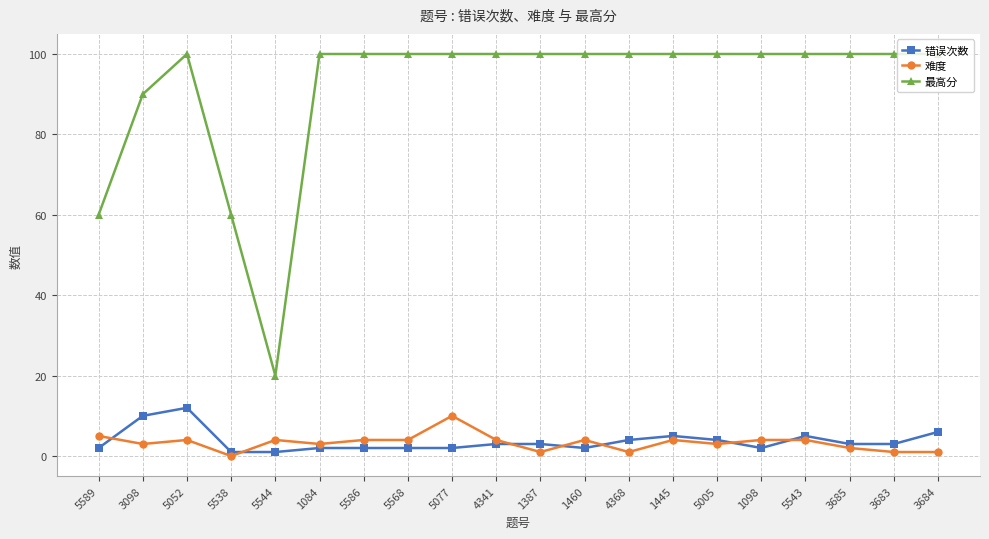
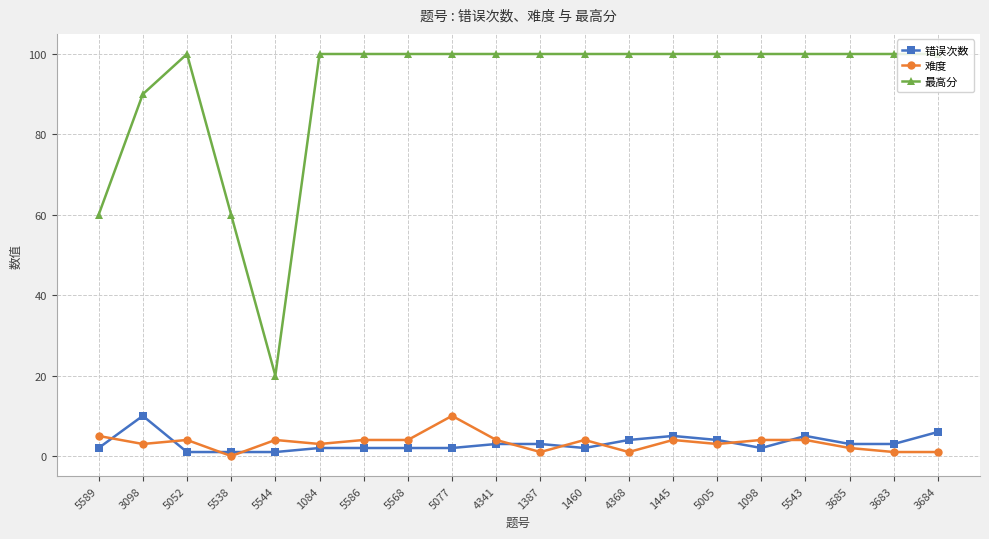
错误次数, 5052: 12 -> 1
